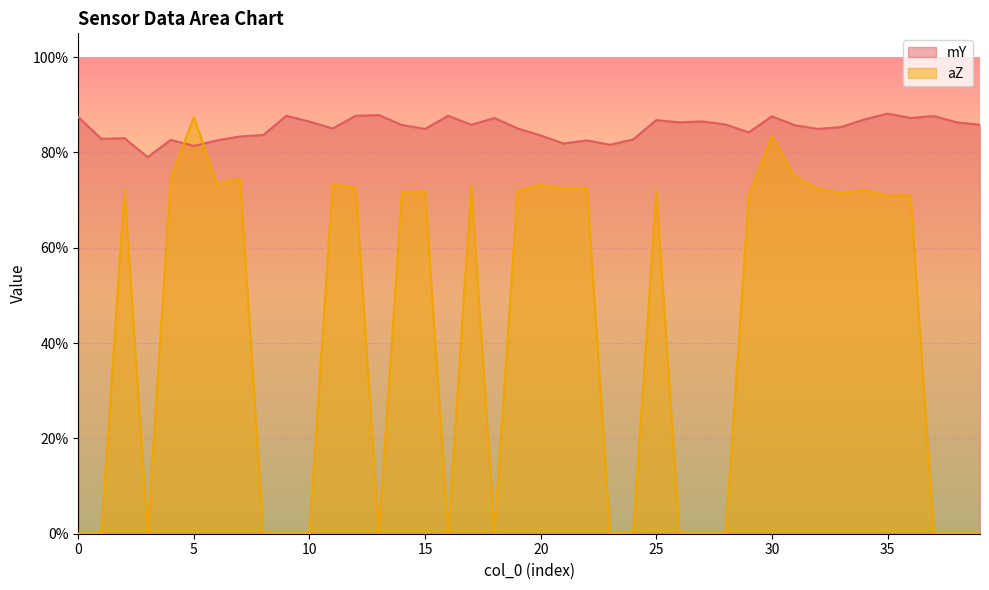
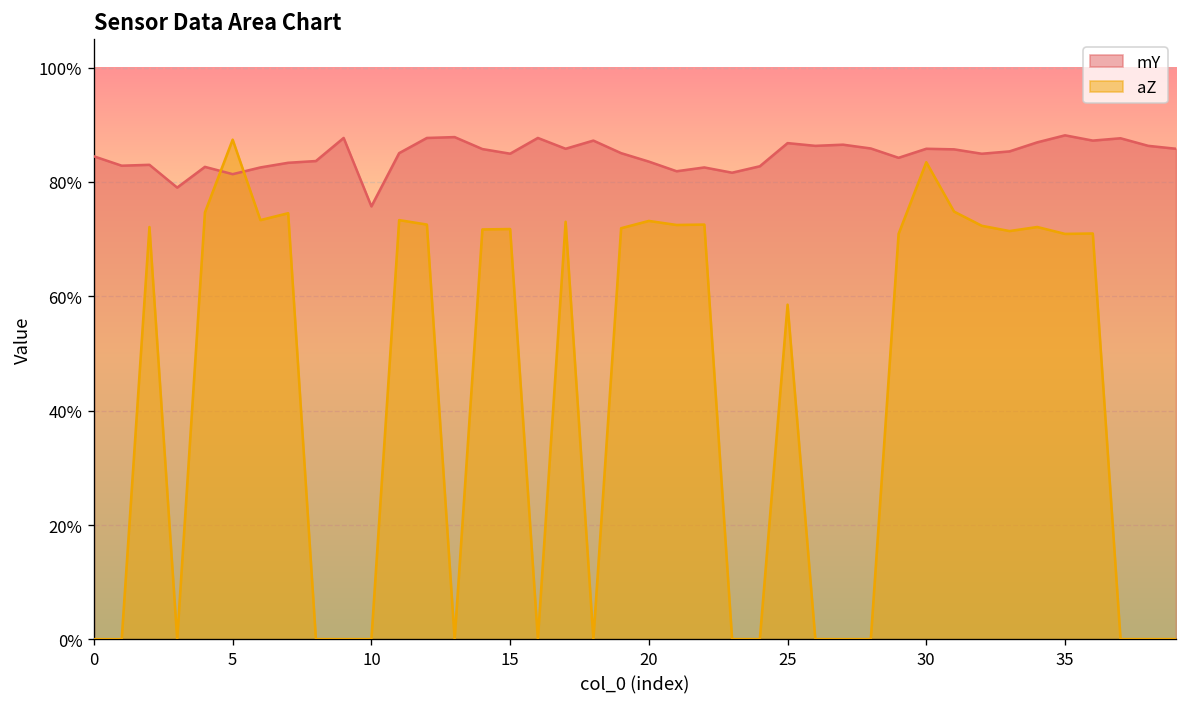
mY, 0: 87% -> 84%
mY, 10: 86% -> 76%
aZ, 25: 72% -> 59%
mY, 30: 88% -> 86%
